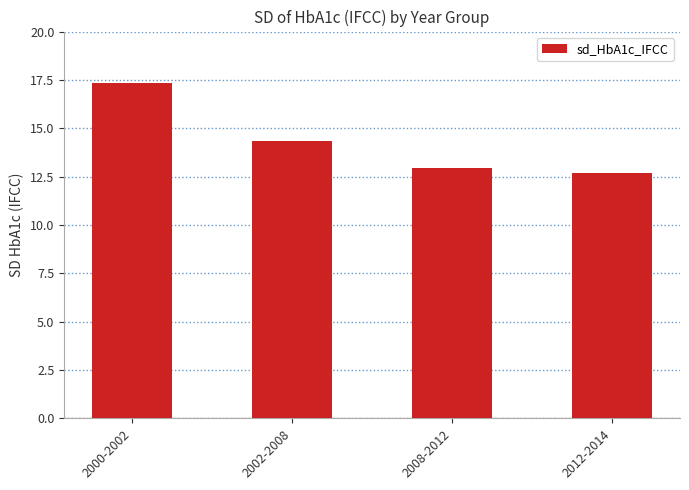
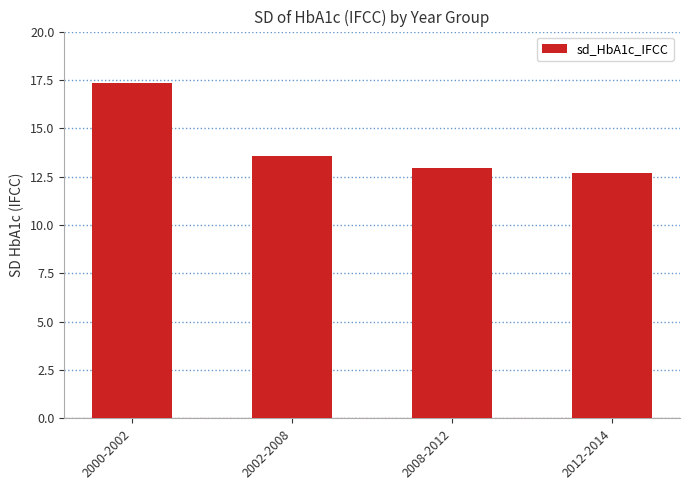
2002-2008: 14.4 -> 13.6
